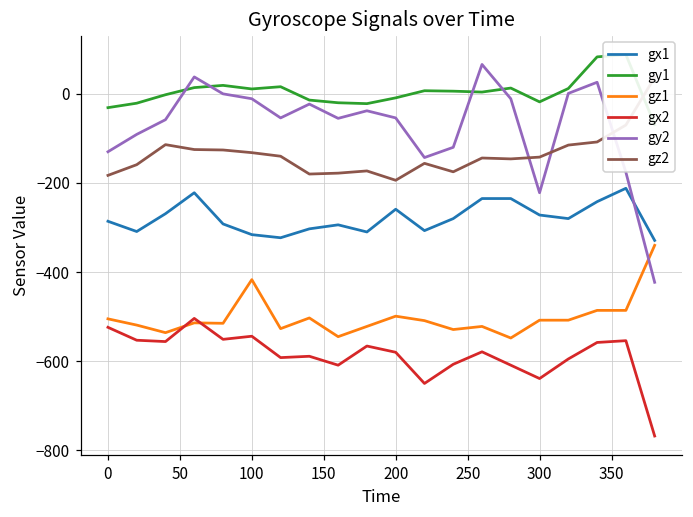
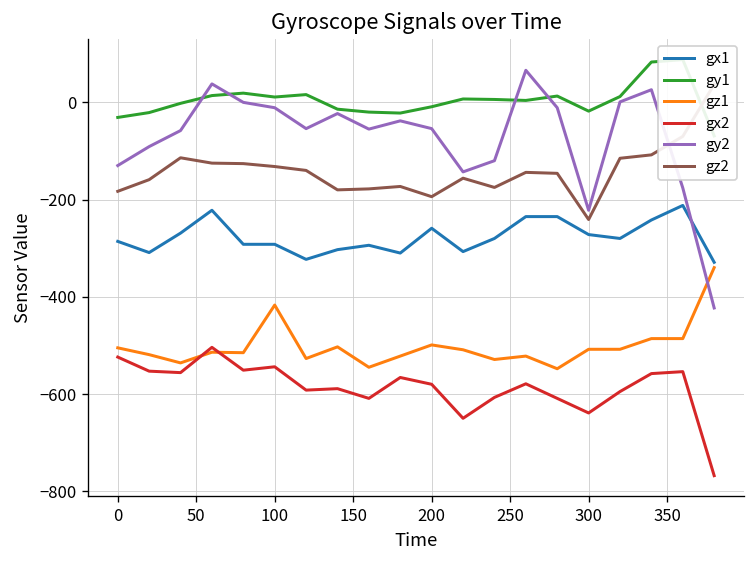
gx1, 100: -320 -> -290
gz2, 300: -140 -> -240
